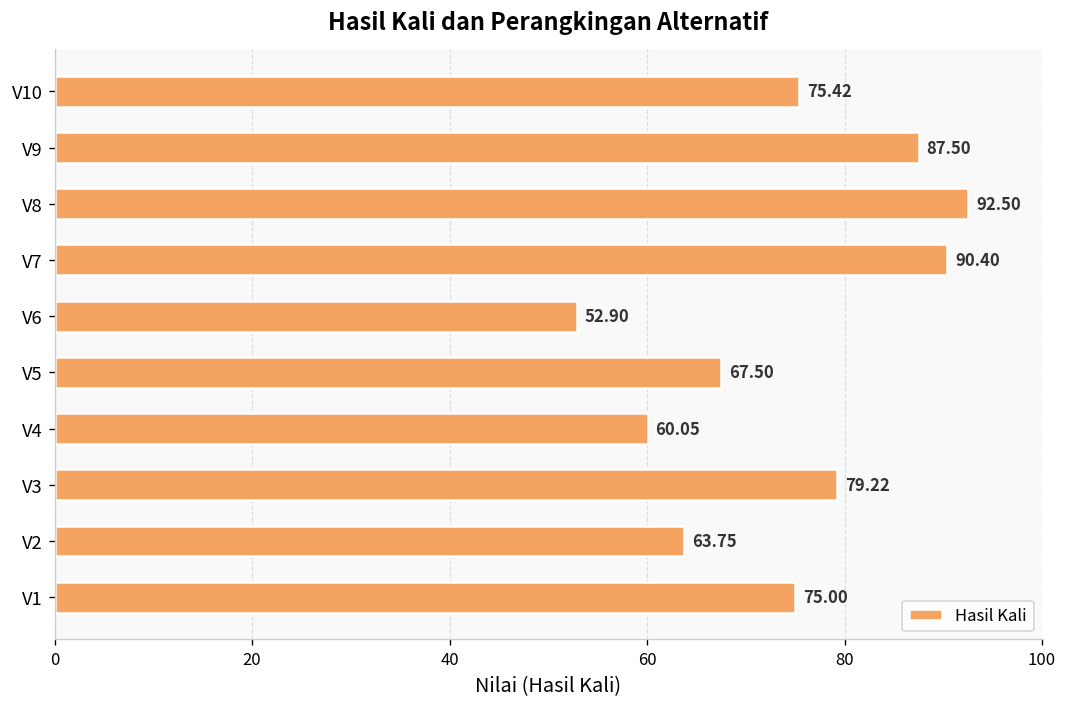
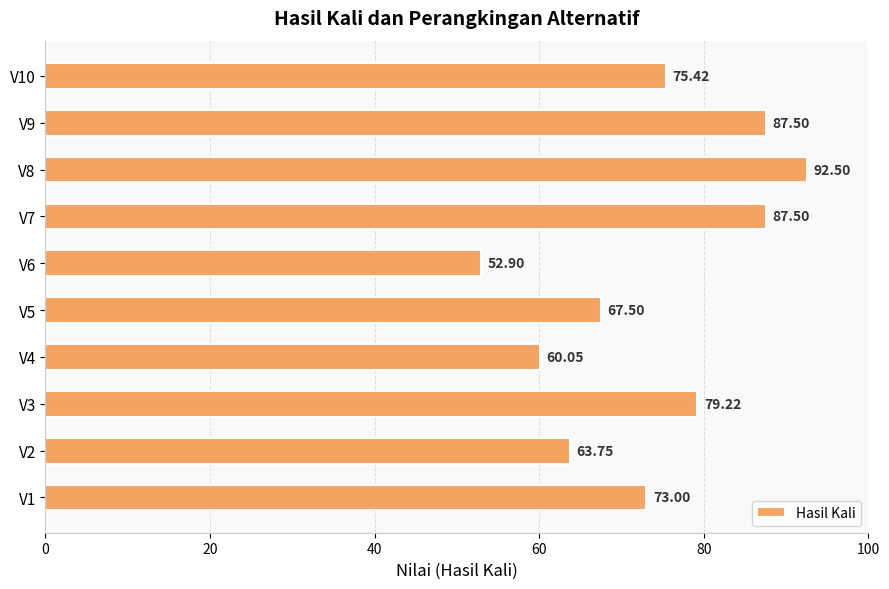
V7: 90.40 -> 87.50
V1: 75.00 -> 73.00
